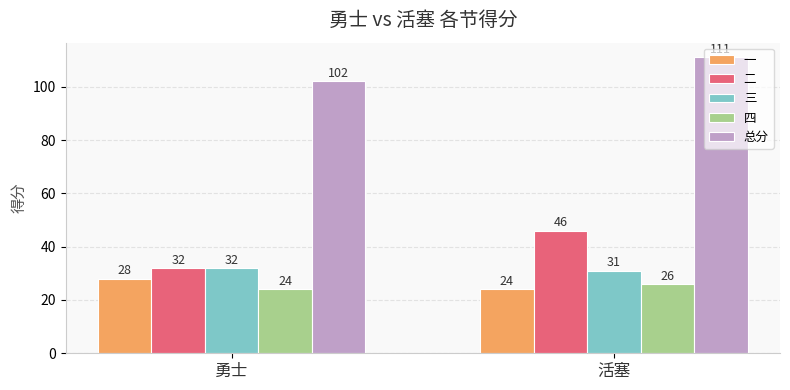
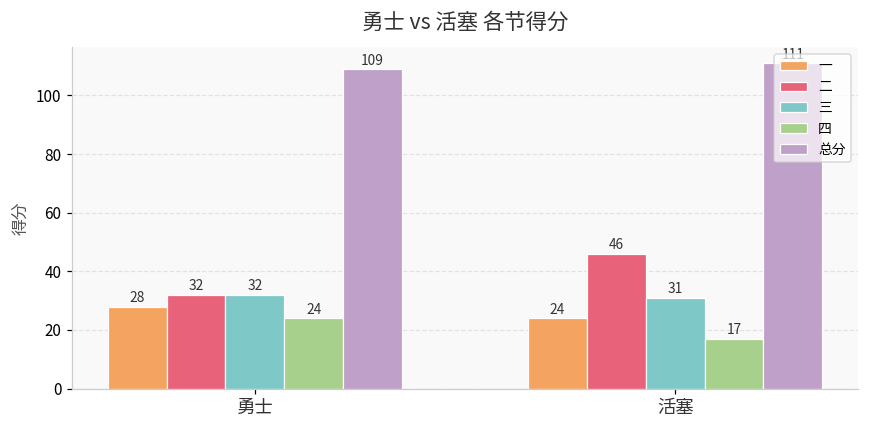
总分, 勇士: 102 -> 109
四, 活塞: 26 -> 17
